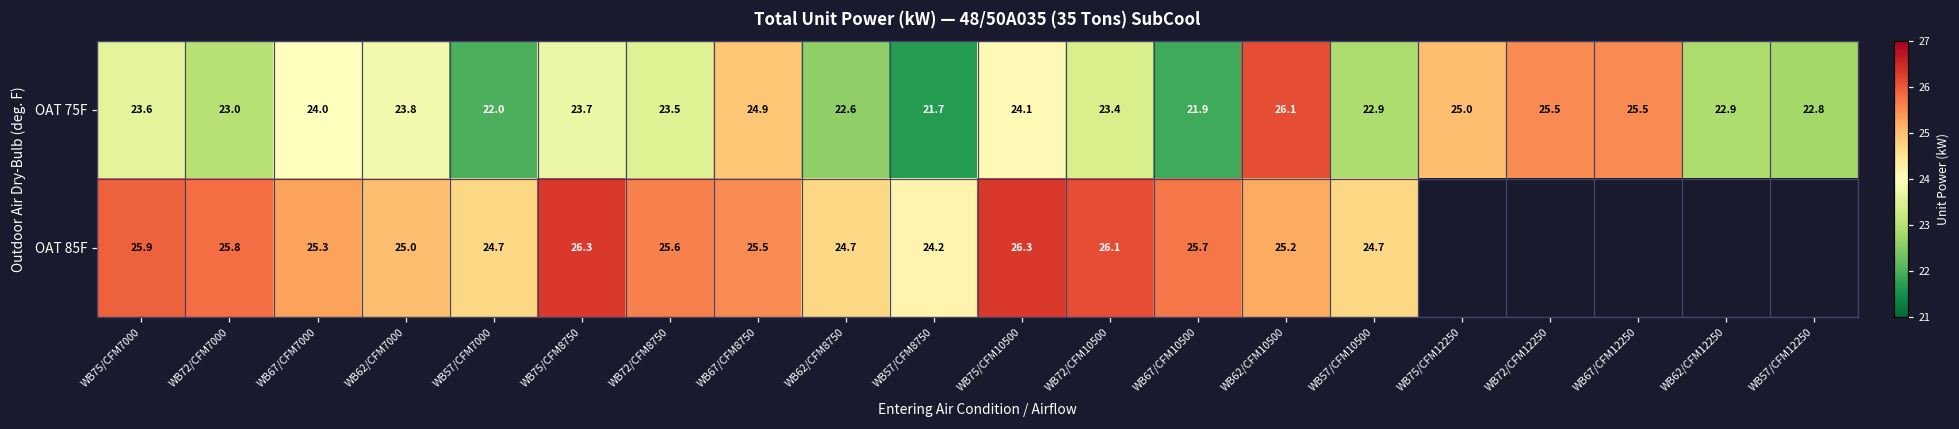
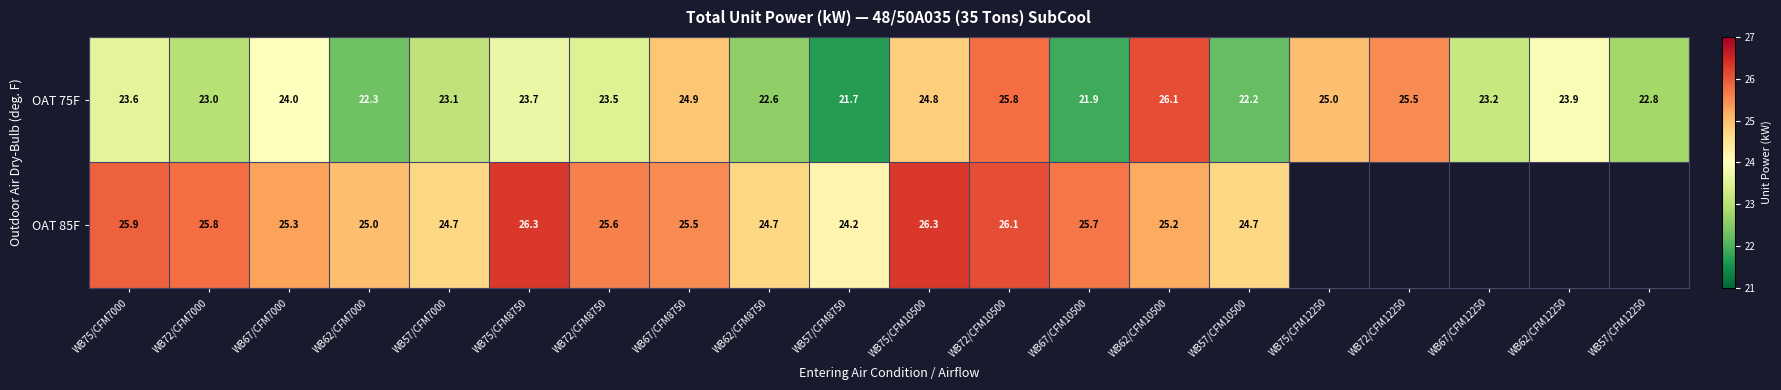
OAT 75F, WB62/CFM7000: 23.8 -> 22.3
OAT 75F, WB57/CFM7000: 22.0 -> 23.1
OAT 75F, WB75/CFM10500: 24.1 -> 24.8
OAT 75F, WB72/CFM10500: 23.4 -> 25.8
OAT 75F, WB57/CFM10500: 22.9 -> 22.2
OAT 75F, WB67/CFM12250: 25.5 -> 23.2
OAT 75F, WB62/CFM12250: 22.9 -> 23.9
